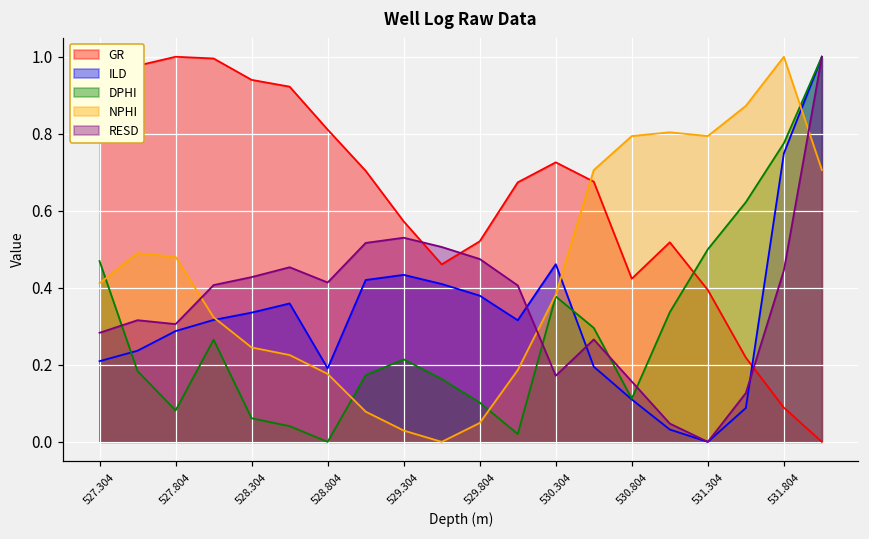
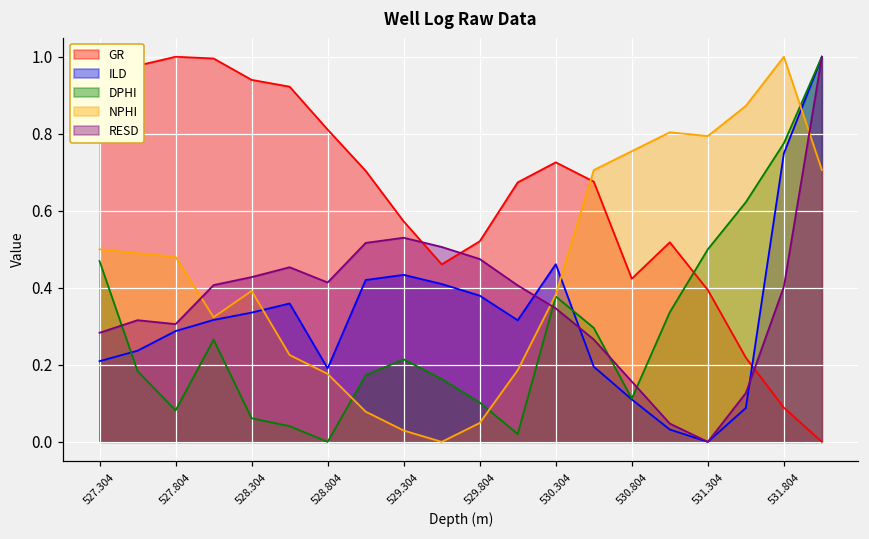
NPHI, 527.304: 0.41 -> 0.50
NPHI, 528.304: 0.25 -> 0.39
RESD, 530.304: 0.17 -> 0.35
NPHI, 530.804: 0.79 -> 0.75
RESD, 531.804: 0.45 -> 0.40
